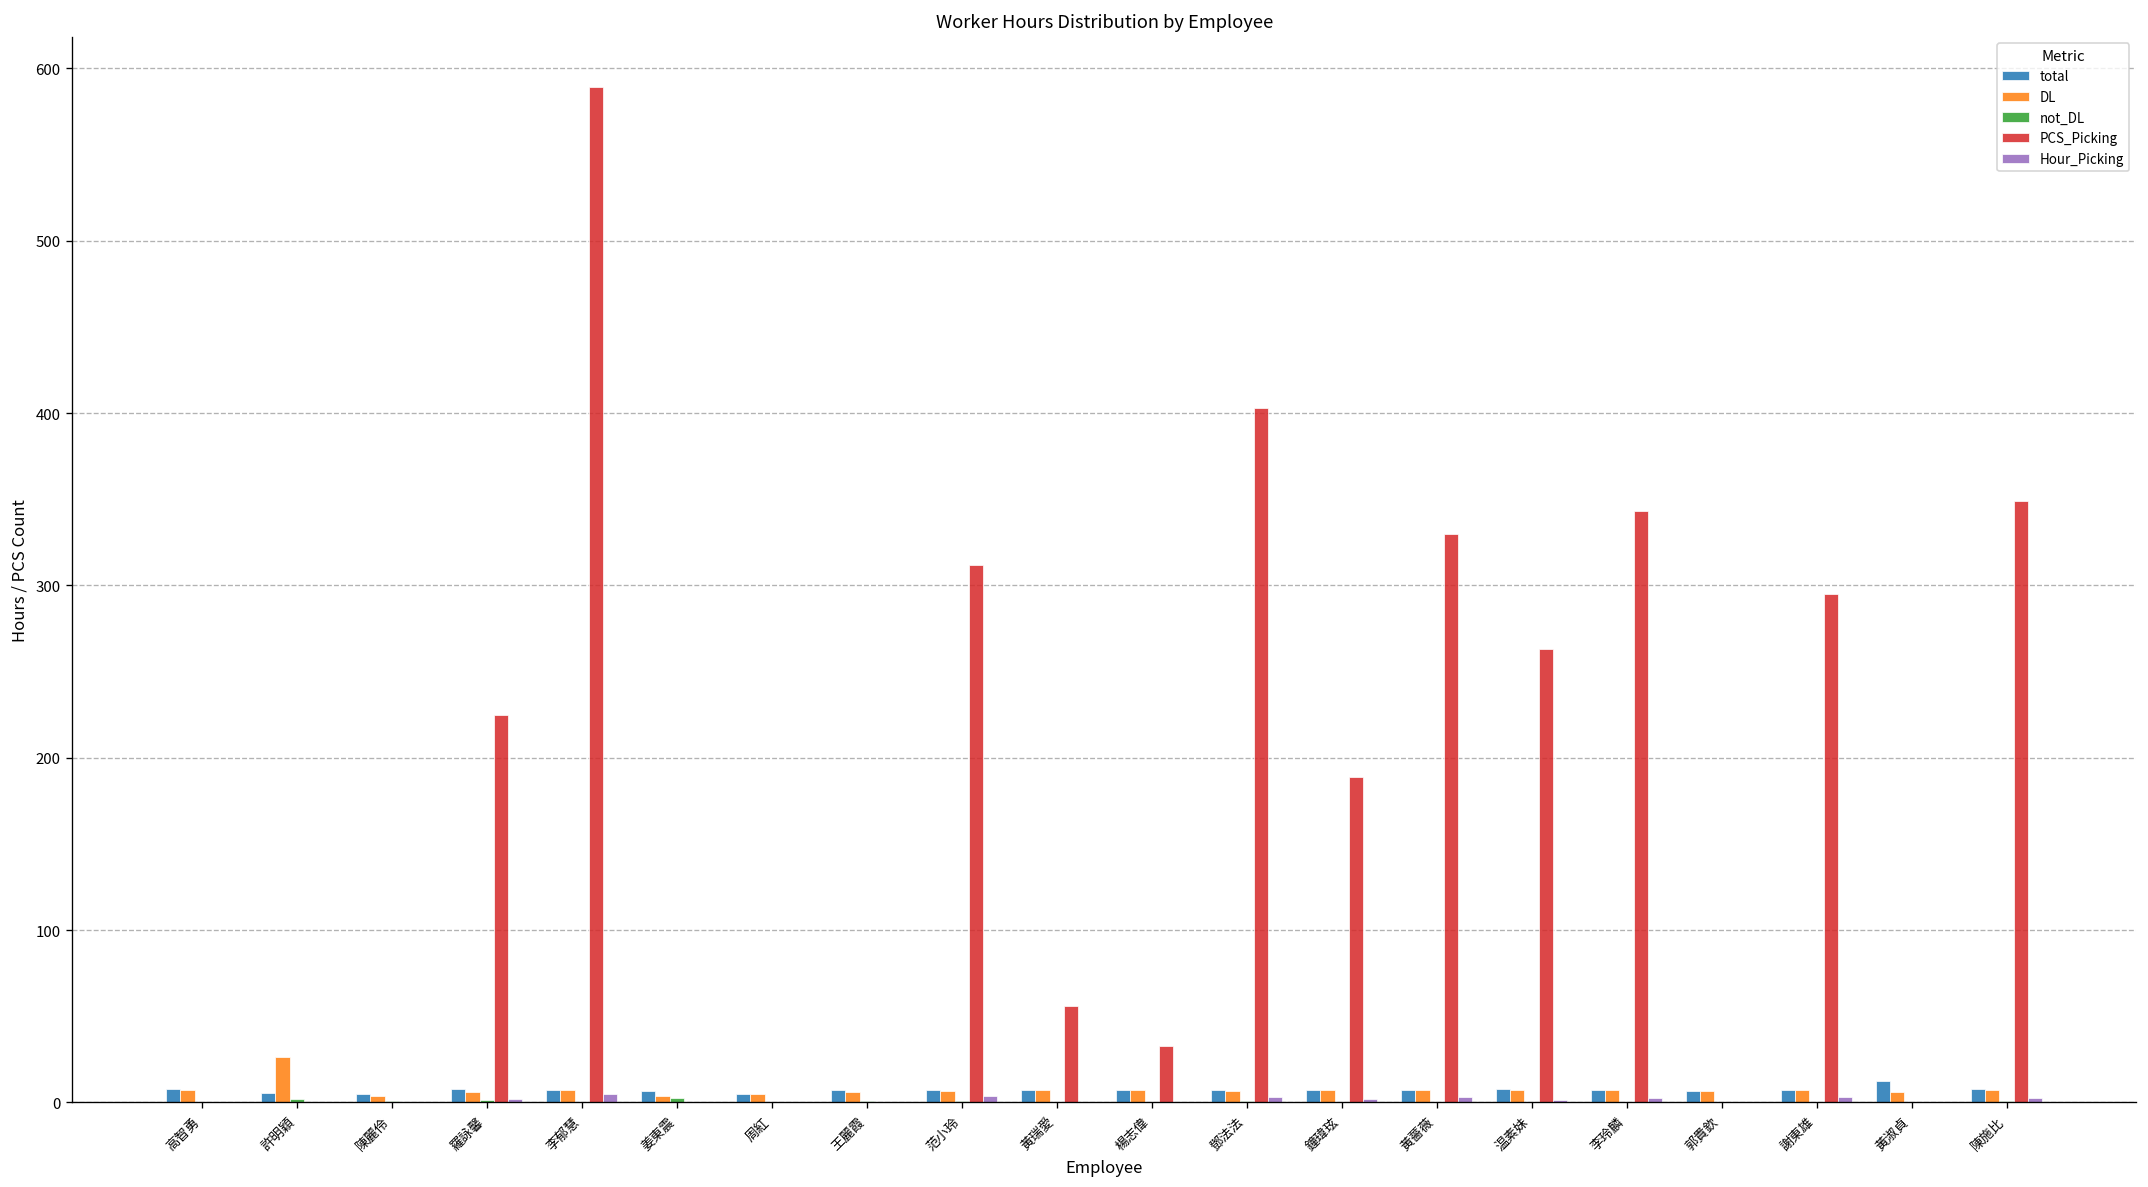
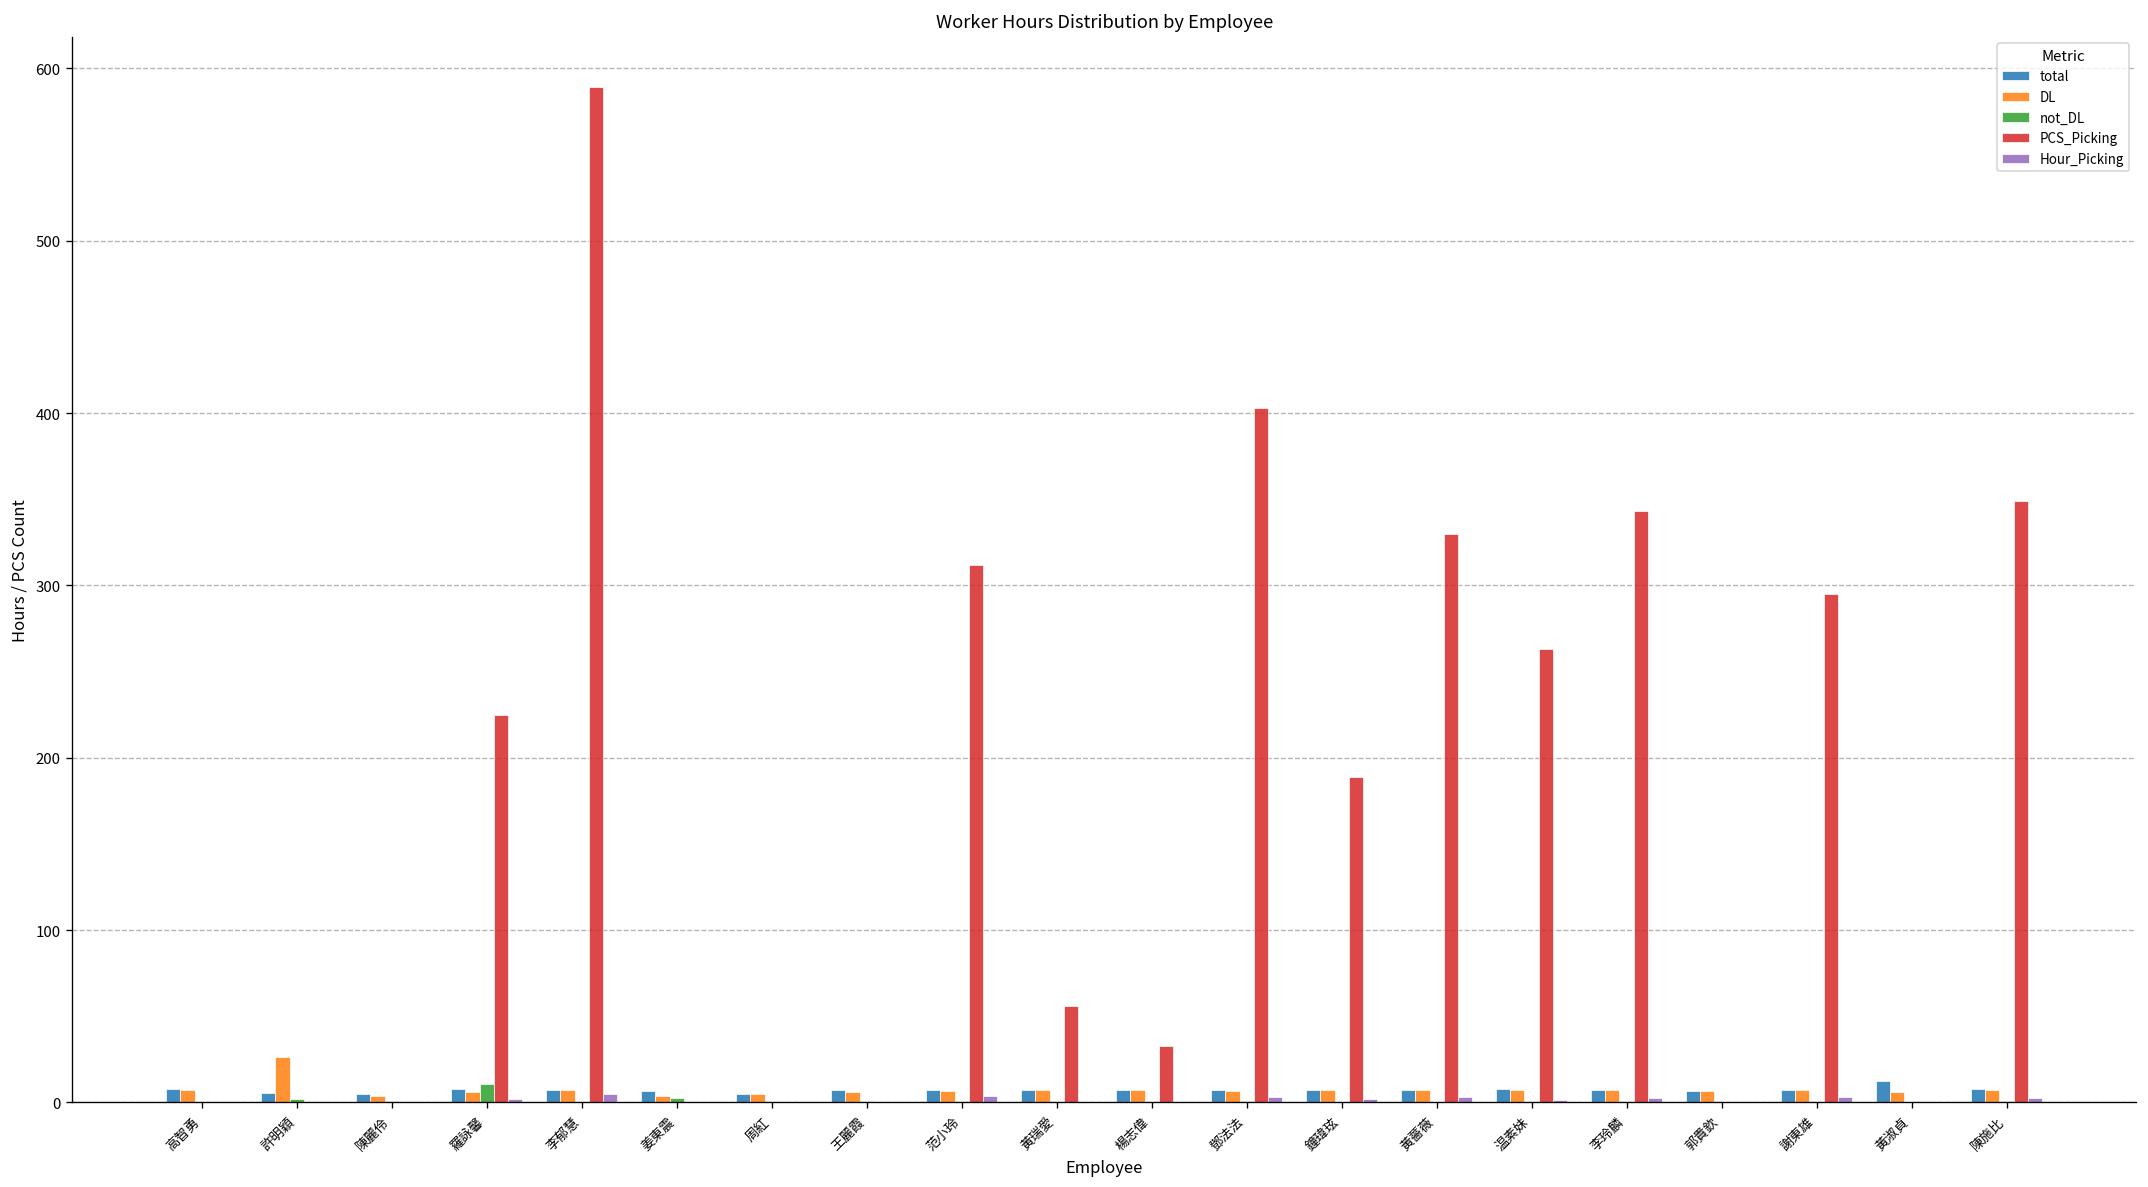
not_DL, 羅詠馨: 1 -> 11
